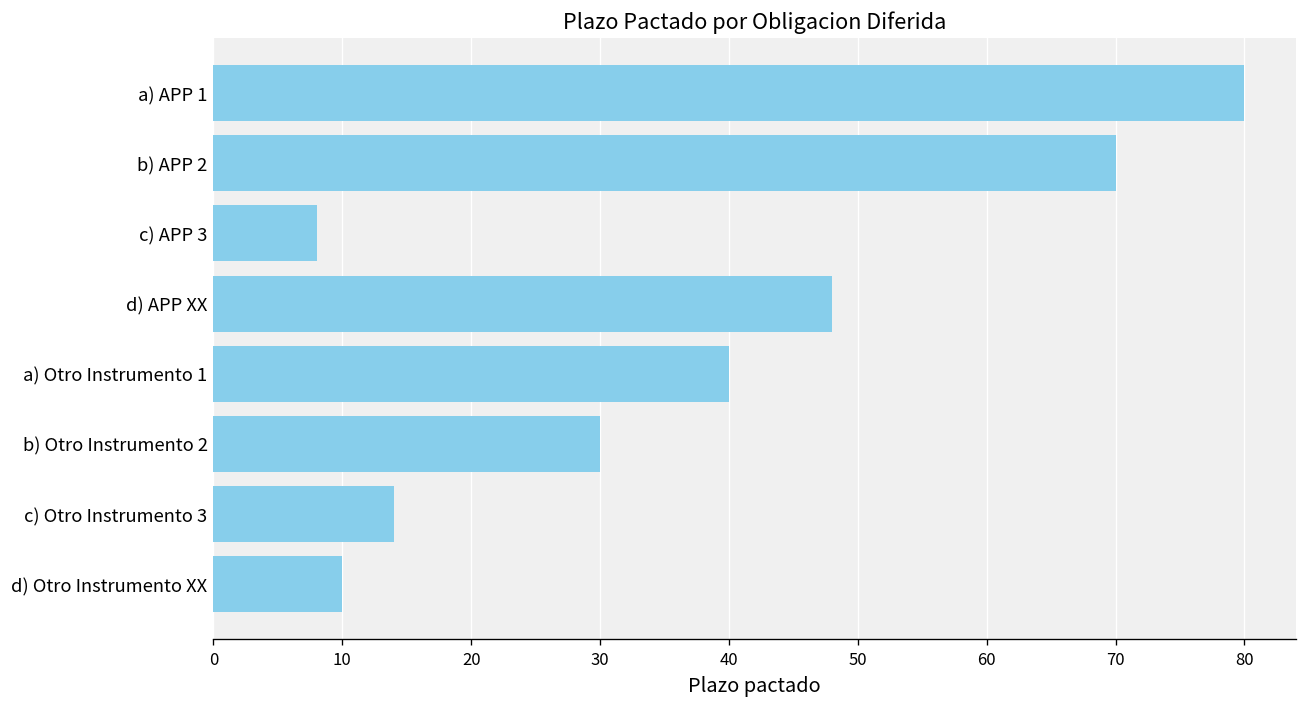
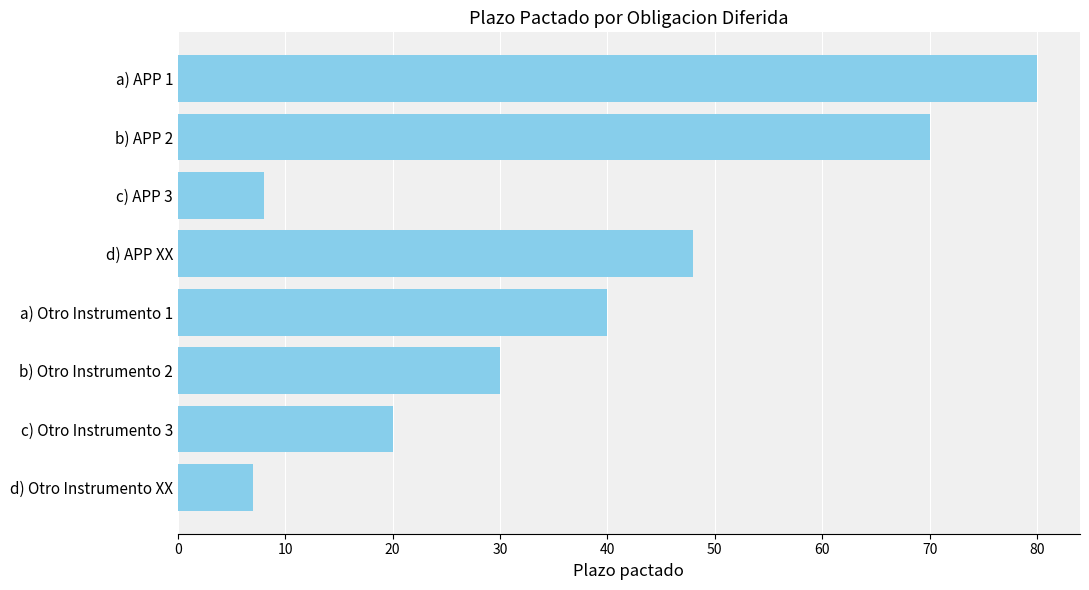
c) Otro Instrumento 3: 14 -> 20
d) Otro Instrumento XX: 10 -> 7
